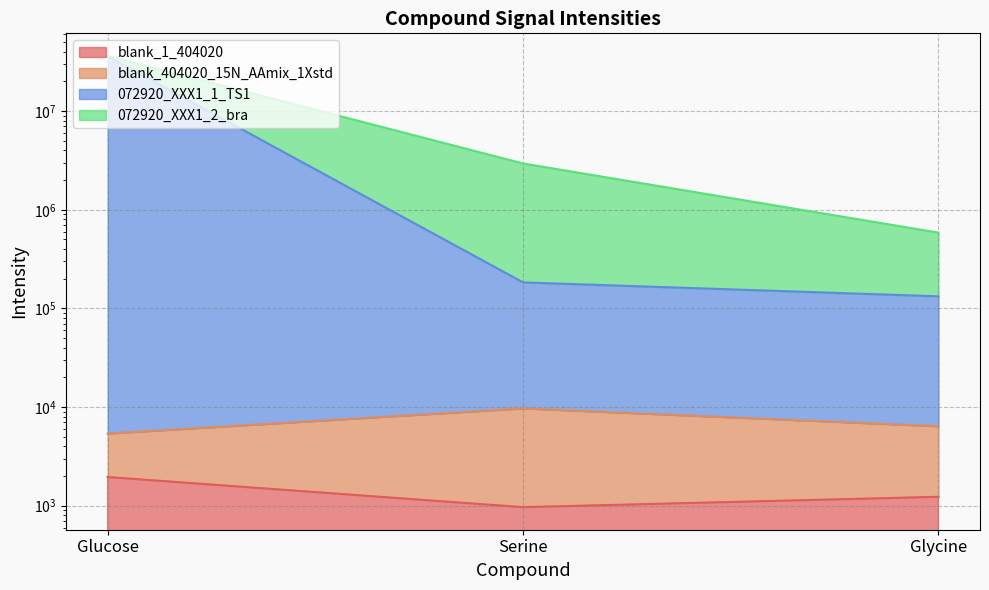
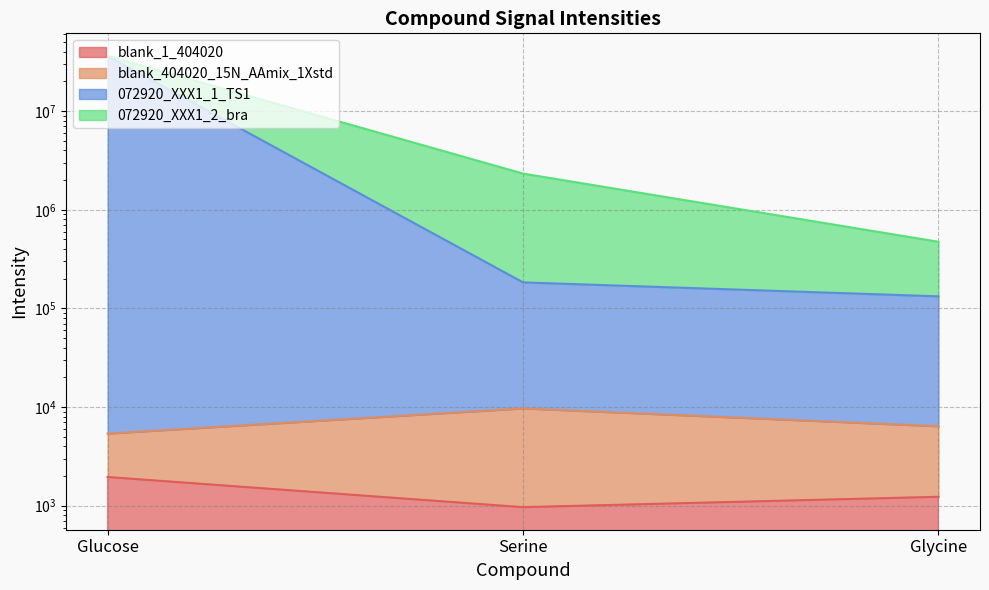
072920_XXX1_2_bra, Serine: 2800000 -> 2100000
072920_XXX1_2_bra, Glycine: 500000 -> 340000
